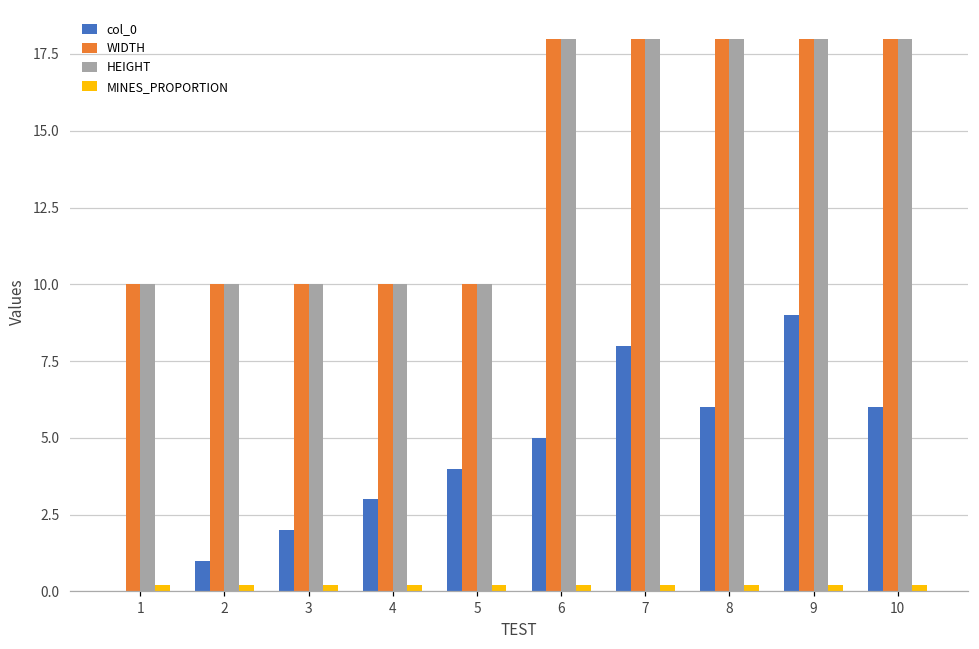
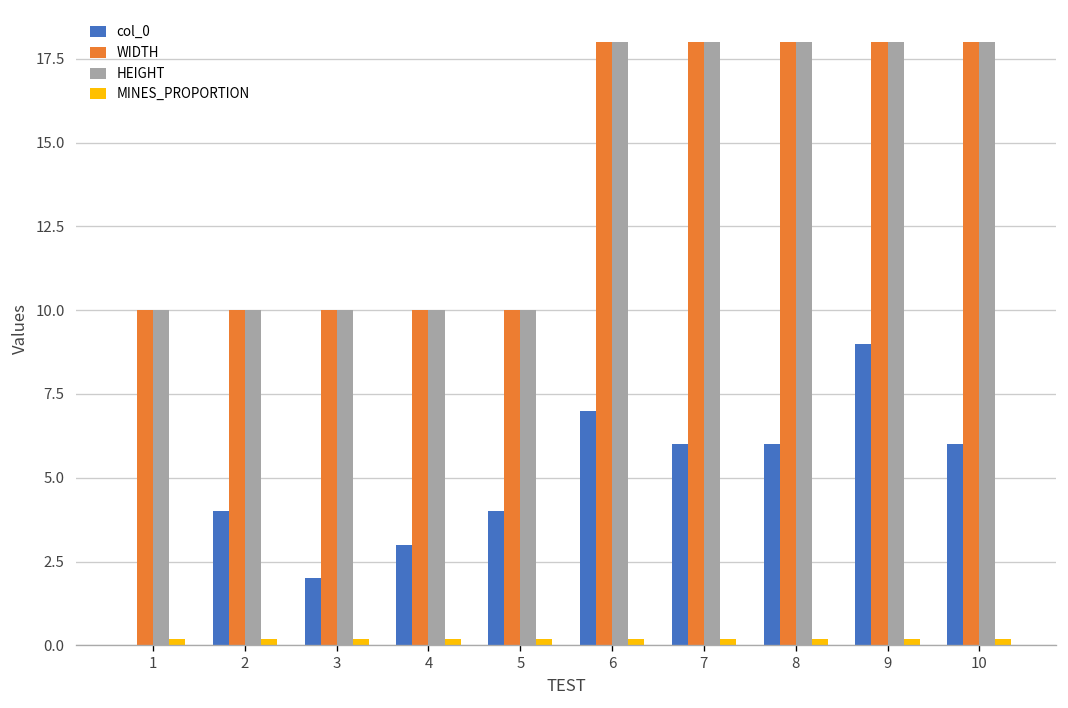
col_0, 2: 1 -> 4
col_0, 6: 5 -> 7
col_0, 7: 8 -> 6
